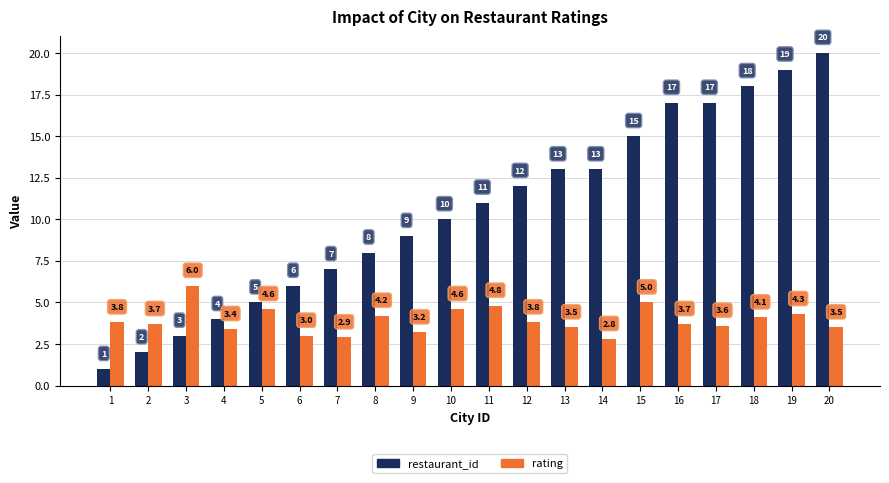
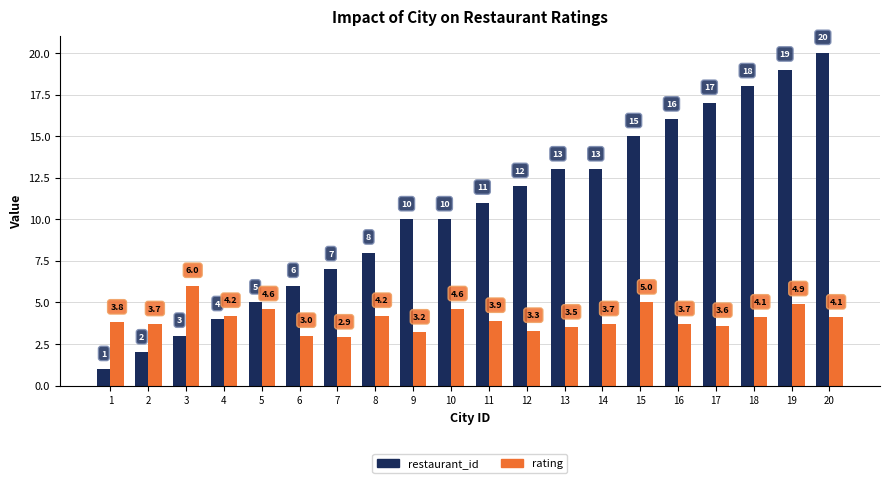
rating, 4: 3.4 -> 4.2
restaurant_id, 9: 9 -> 10
rating, 11: 4.8 -> 3.9
rating, 12: 3.8 -> 3.3
rating, 14: 2.8 -> 3.7
restaurant_id, 16: 17 -> 16
rating, 19: 4.3 -> 4.9
rating, 20: 3.5 -> 4.1
